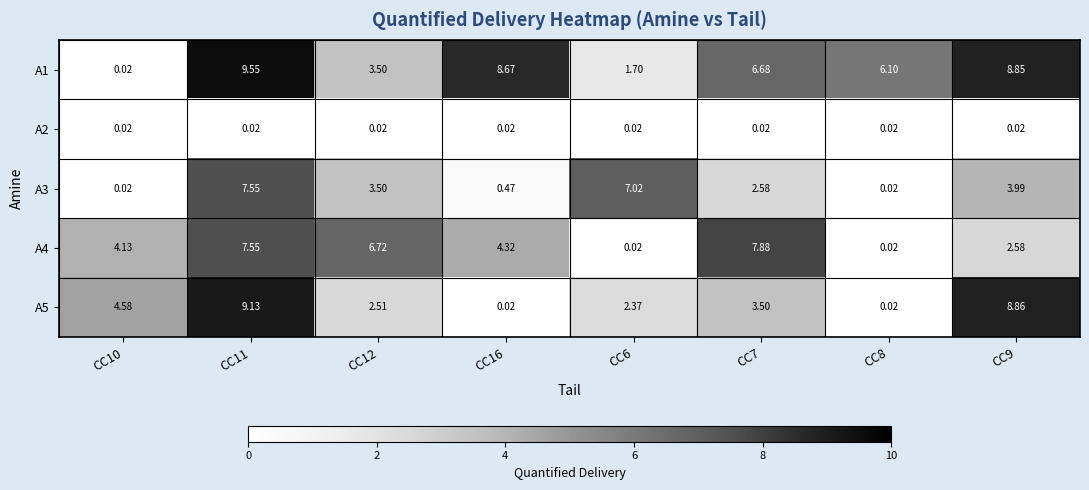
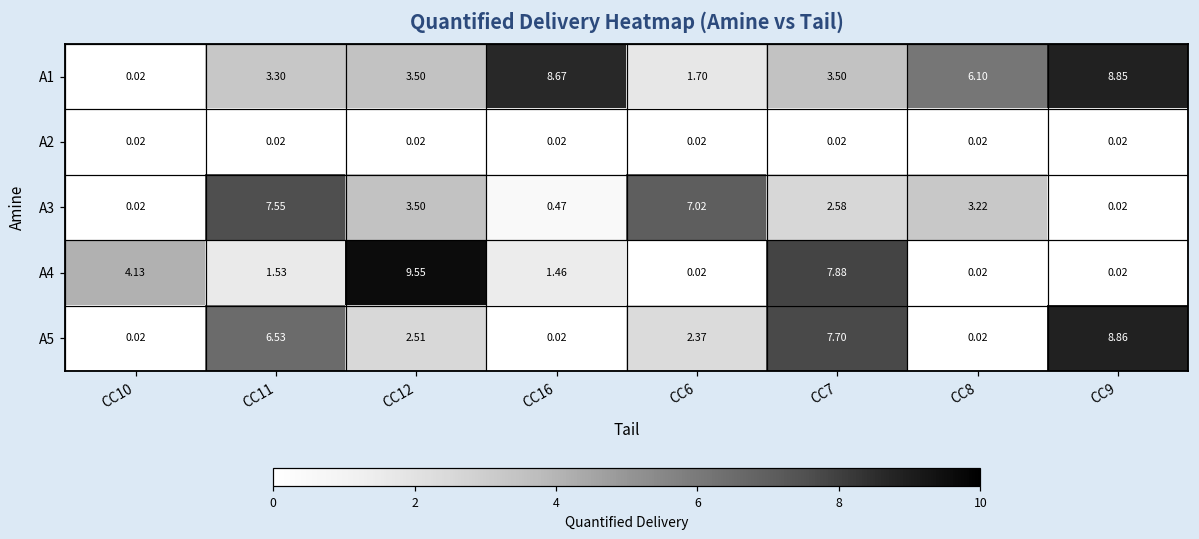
A1, CC11: 9.55 -> 3.30
A1, CC7: 6.68 -> 3.50
A3, CC8: 0.02 -> 3.22
A3, CC9: 3.99 -> 0.02
A4, CC11: 7.55 -> 1.53
A4, CC12: 6.72 -> 9.55
A4, CC16: 4.32 -> 1.46
A4, CC9: 2.58 -> 0.02
A5, CC10: 4.58 -> 0.02
A5, CC11: 9.13 -> 6.53
A5, CC7: 3.50 -> 7.70
